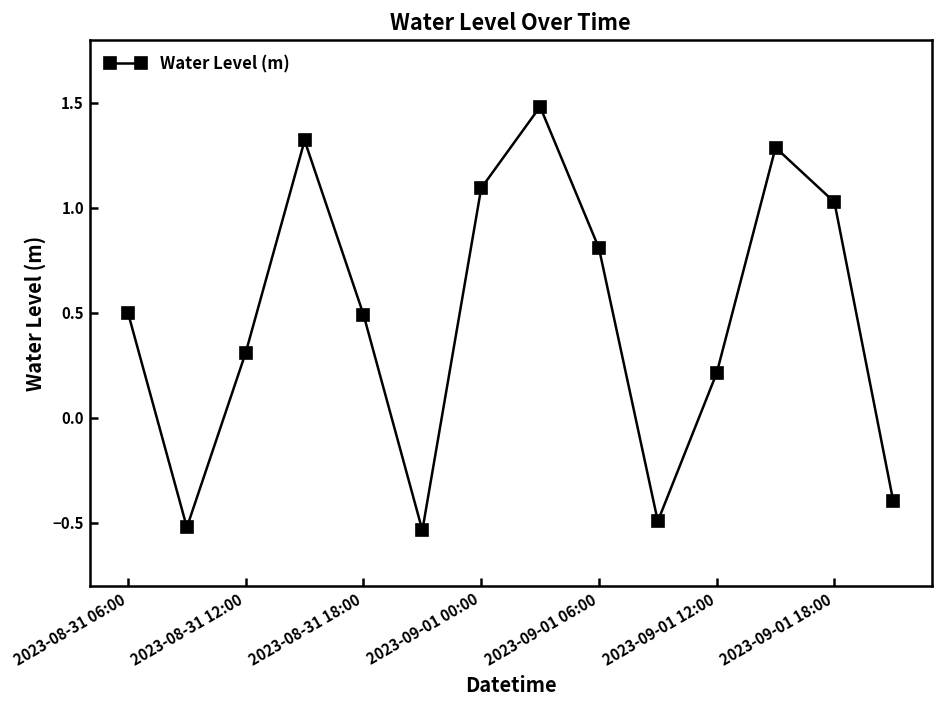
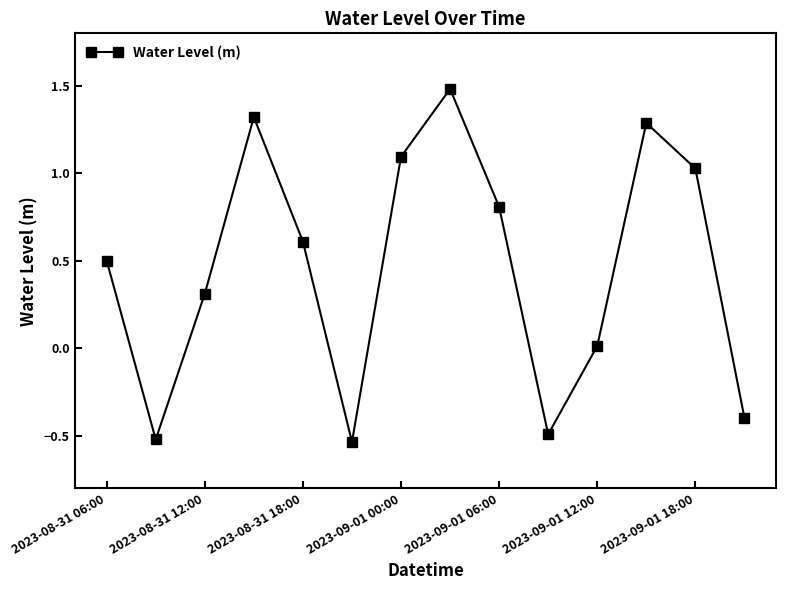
2023-08-31 18:00: 0.49 -> 0.61
2023-09-01 12:00: 0.21 -> 0.01
